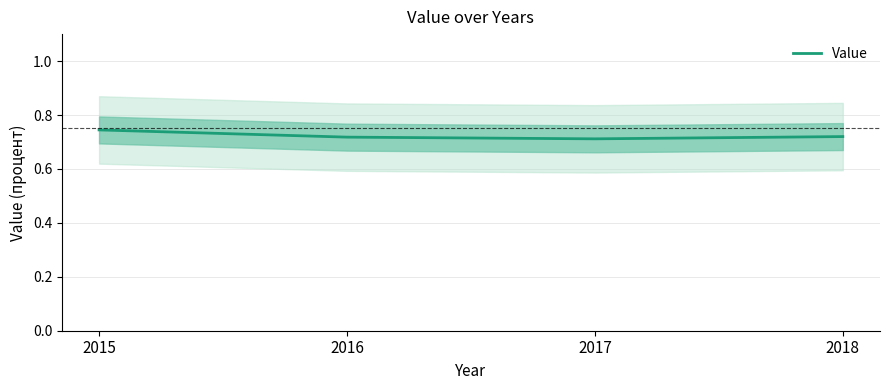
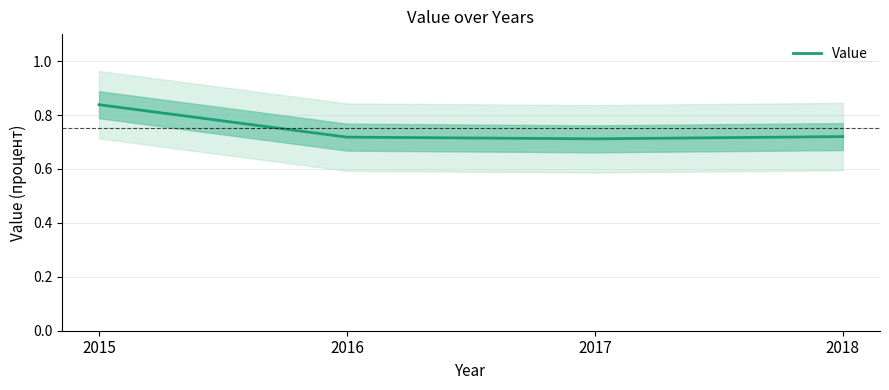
Value, 2015: 0.74 -> 0.84
